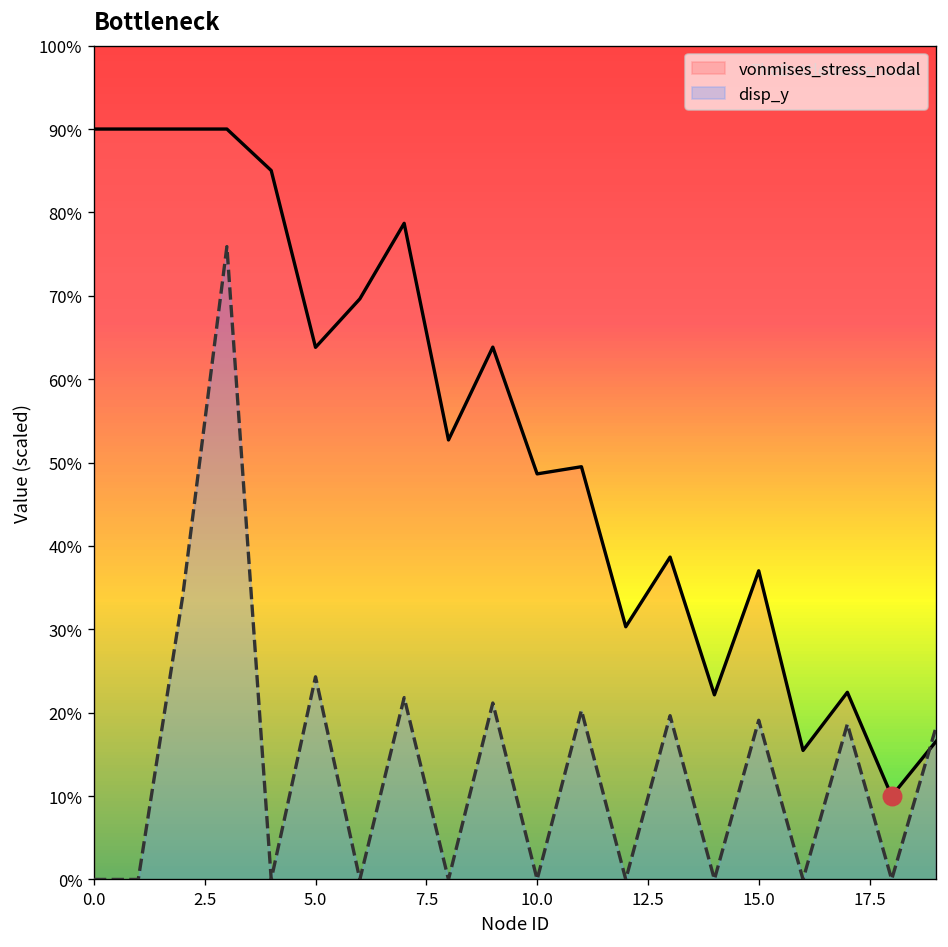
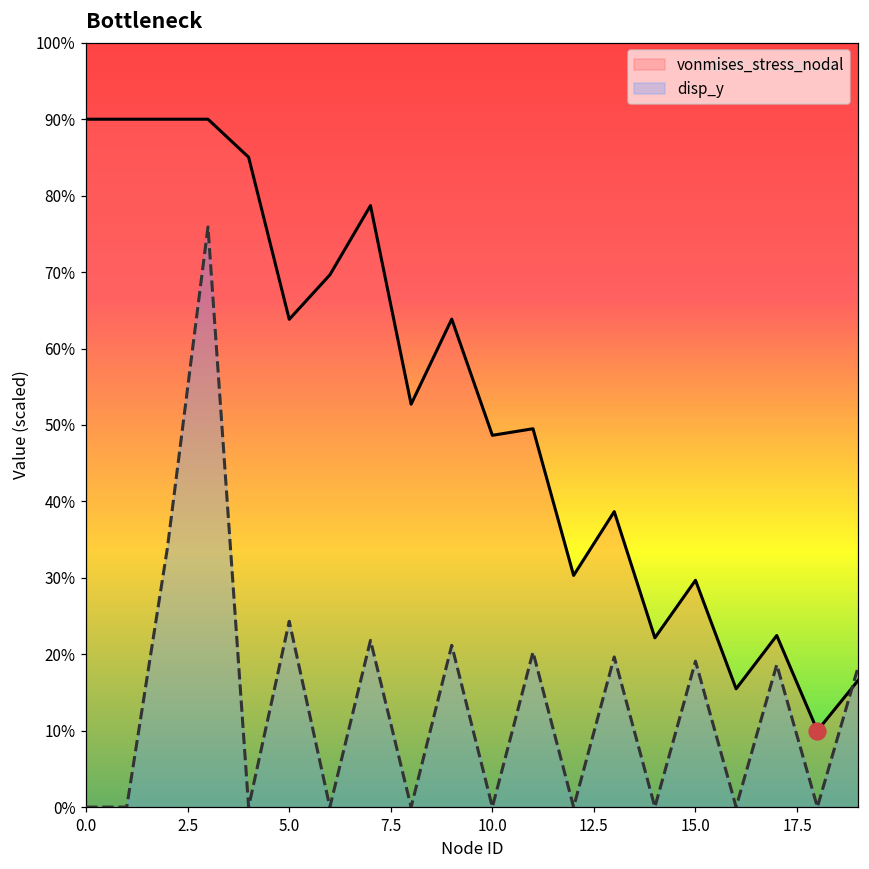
vonmises_stress_nodal, 15.0: 37% -> 30%
